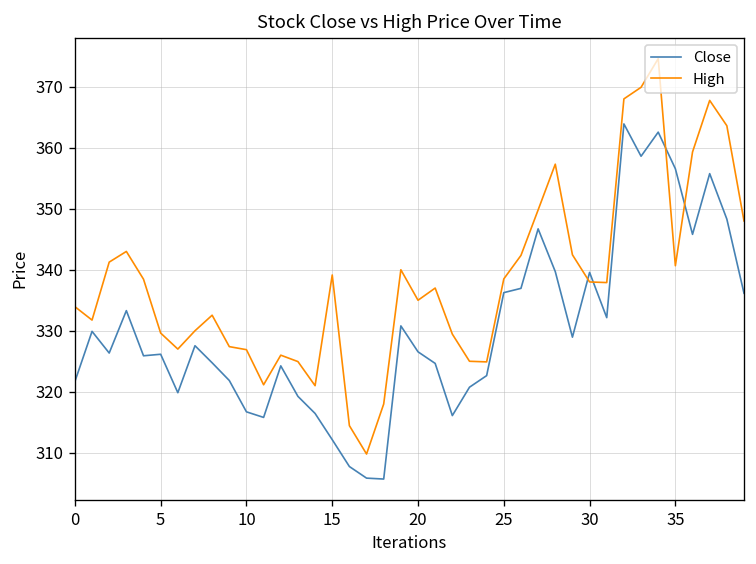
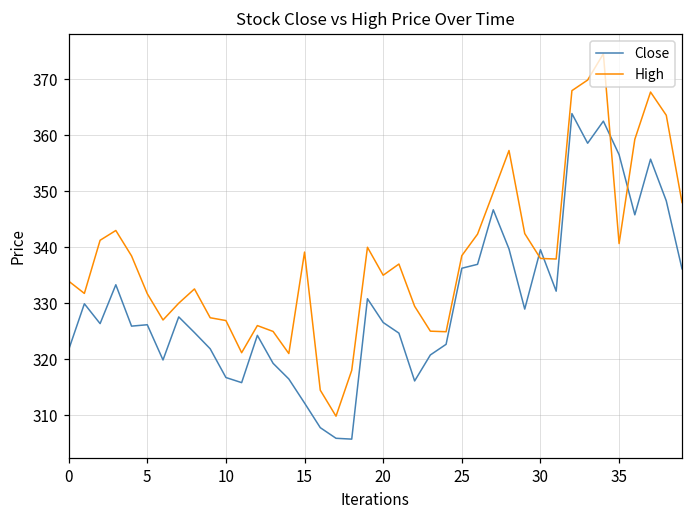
High, 5: 330 -> 332
